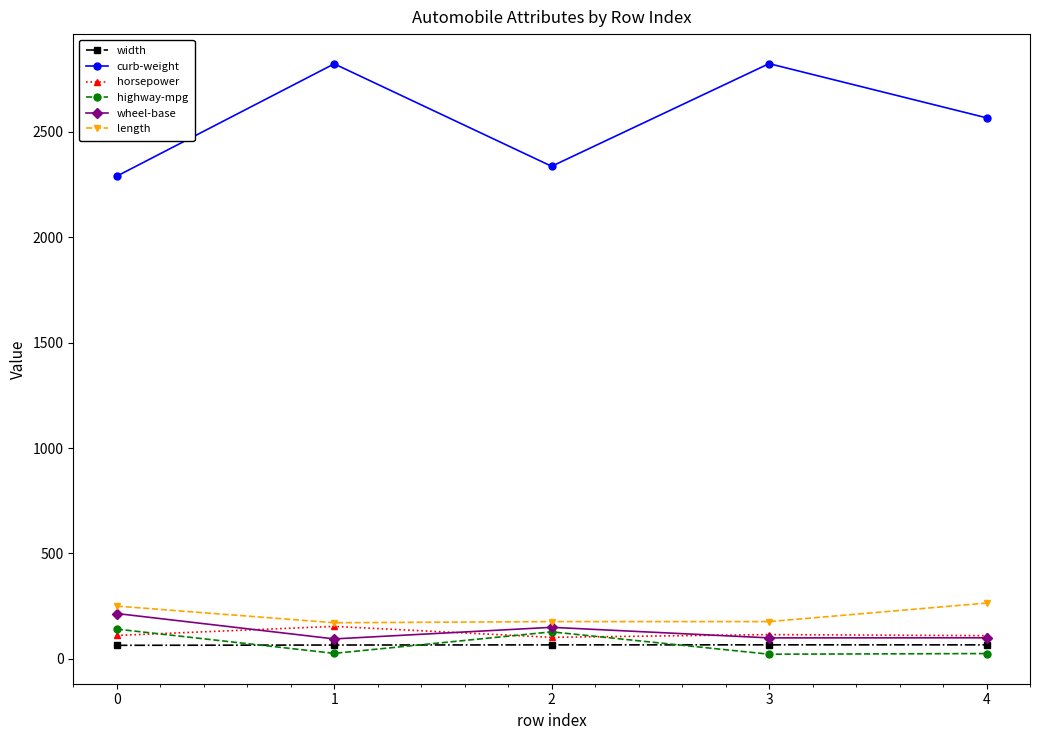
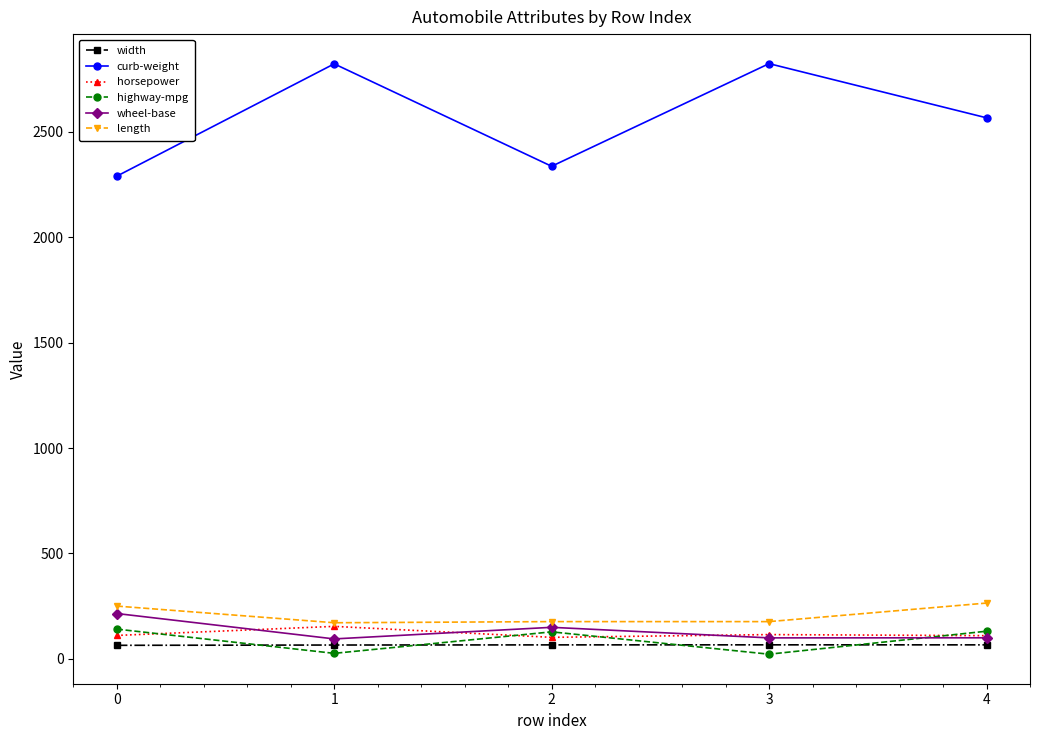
highway-mpg, 4: 30 -> 130
